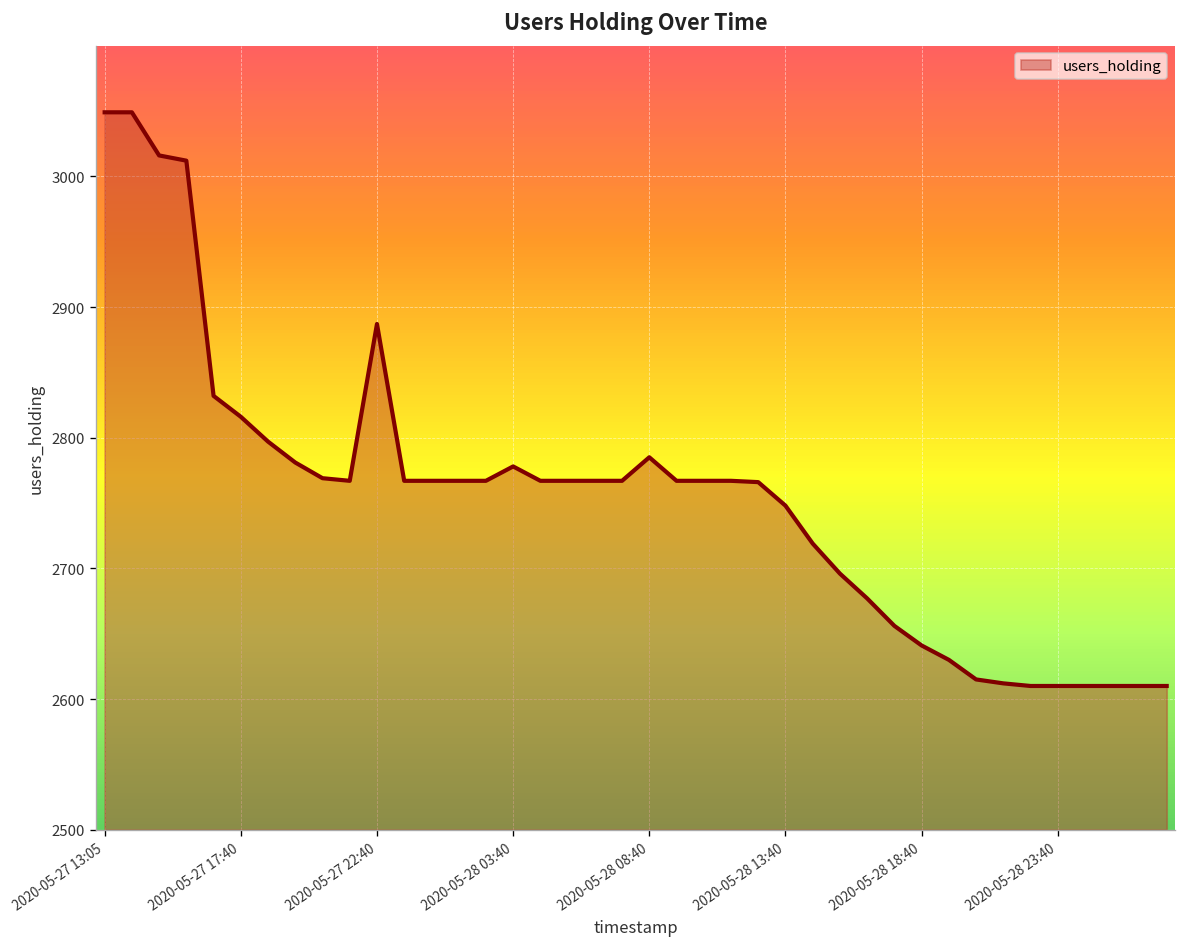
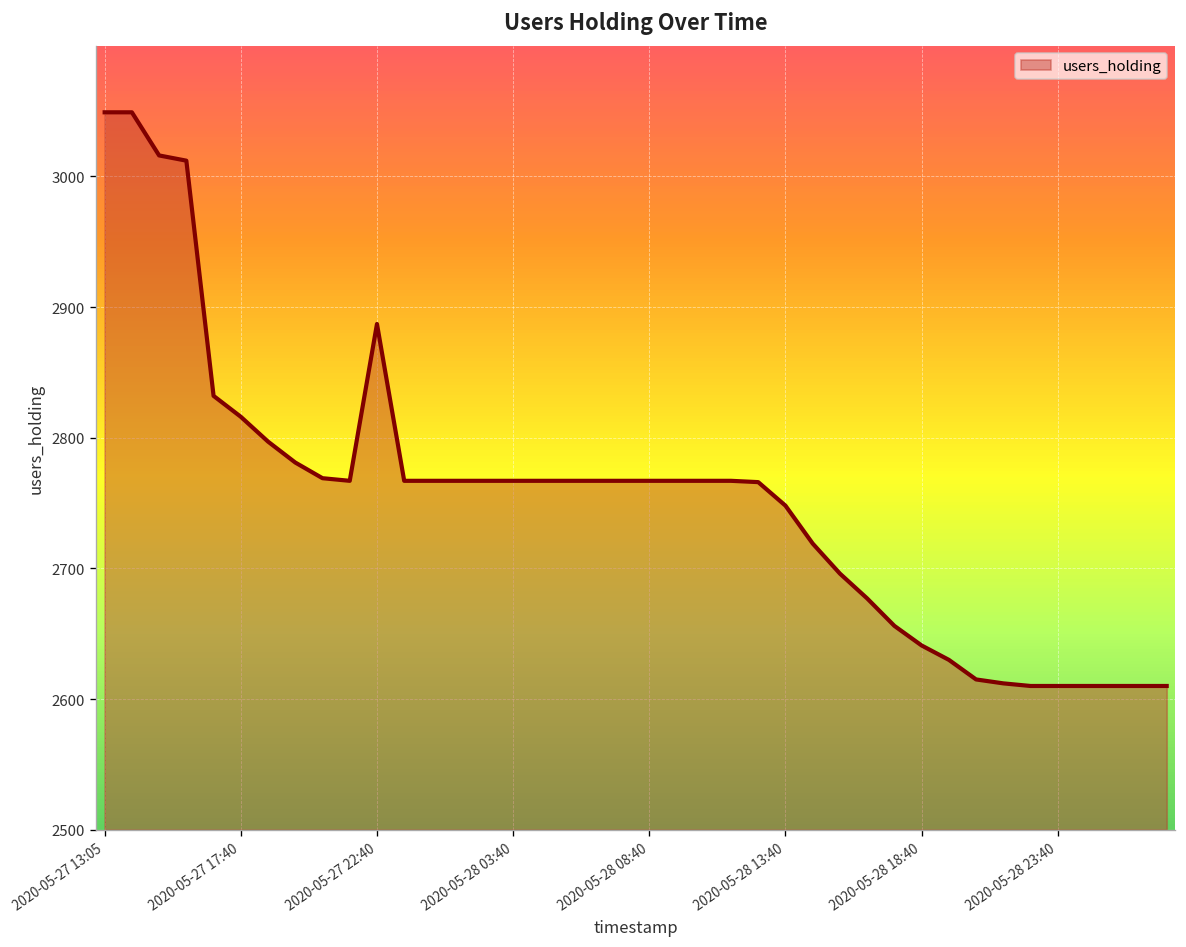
2020-05-28 03:40: 2778 -> 2767
2020-05-28 08:40: 2785 -> 2767
